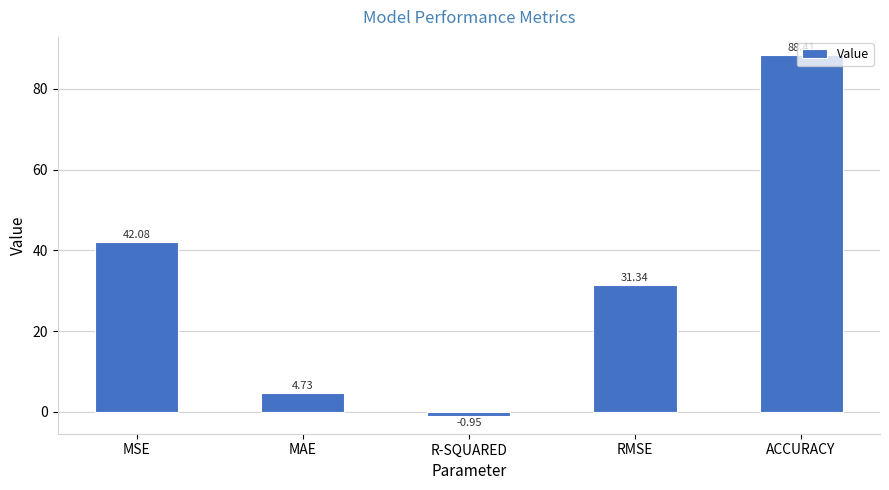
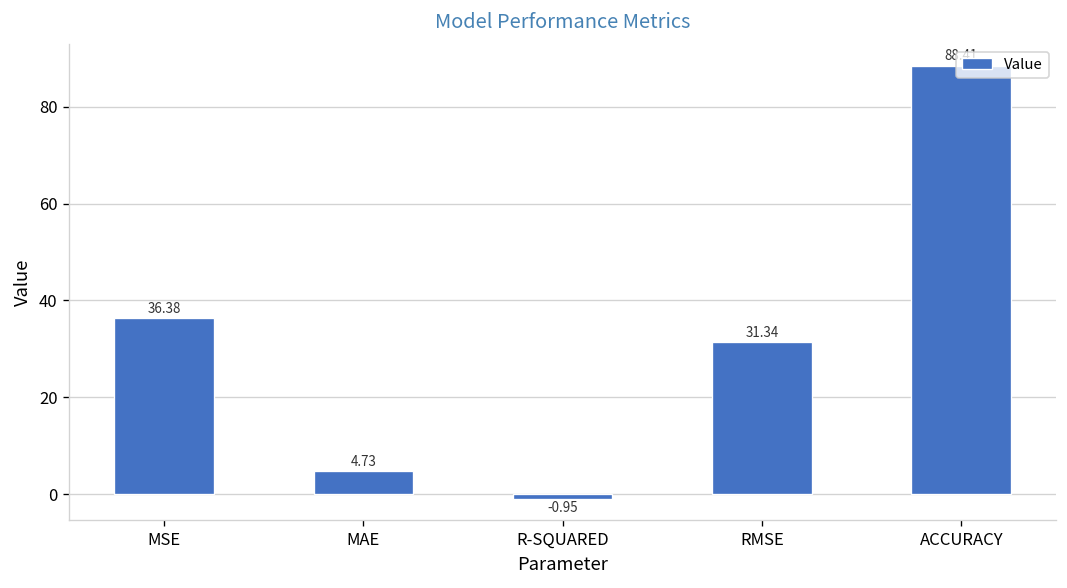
MSE: 42.08 -> 36.38
